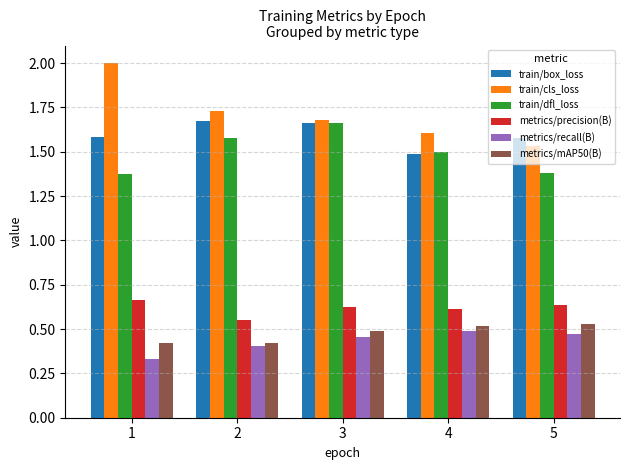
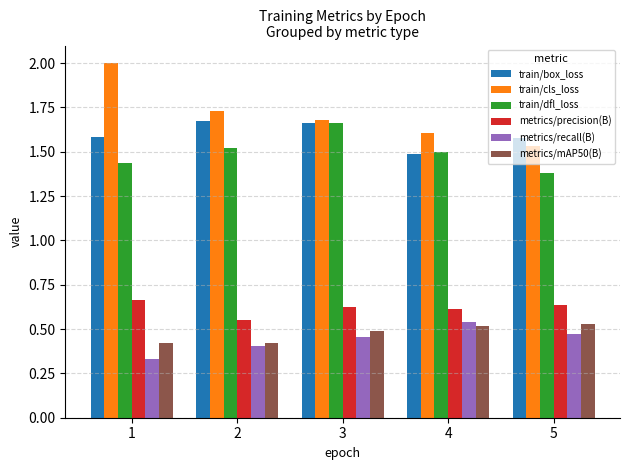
train/dfl_loss, 1: 1.38 -> 1.43
train/dfl_loss, 2: 1.58 -> 1.52
metrics/recall(B), 4: 0.49 -> 0.54
